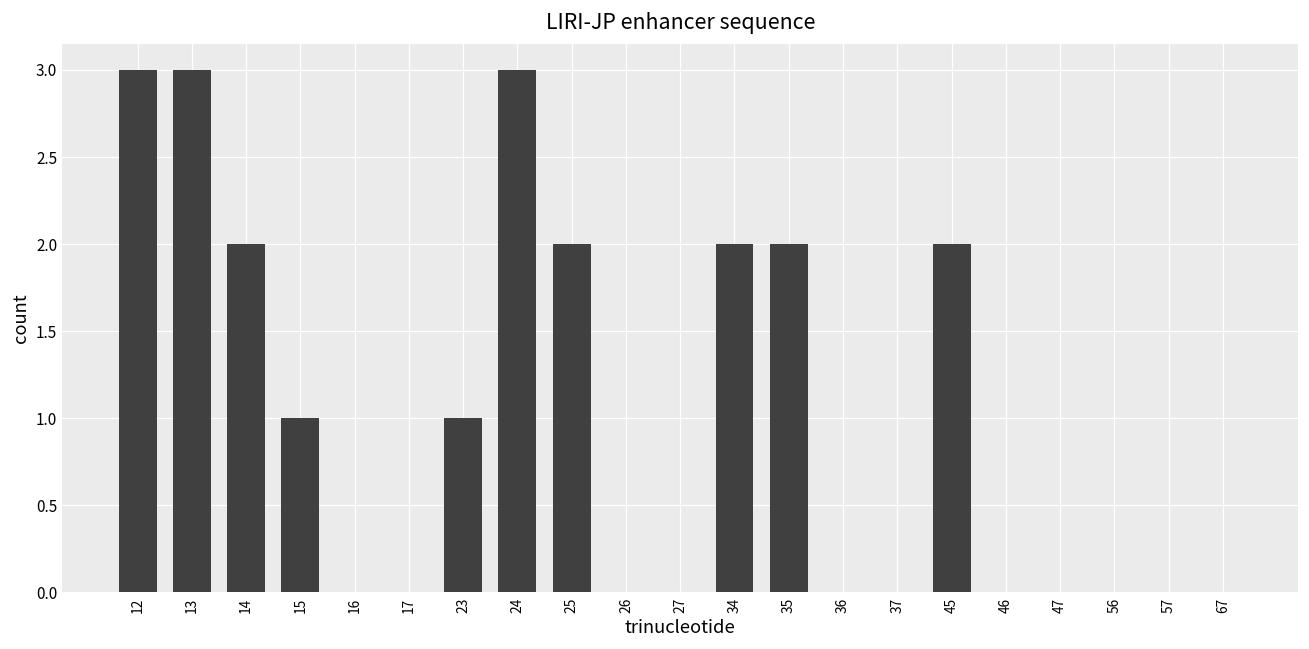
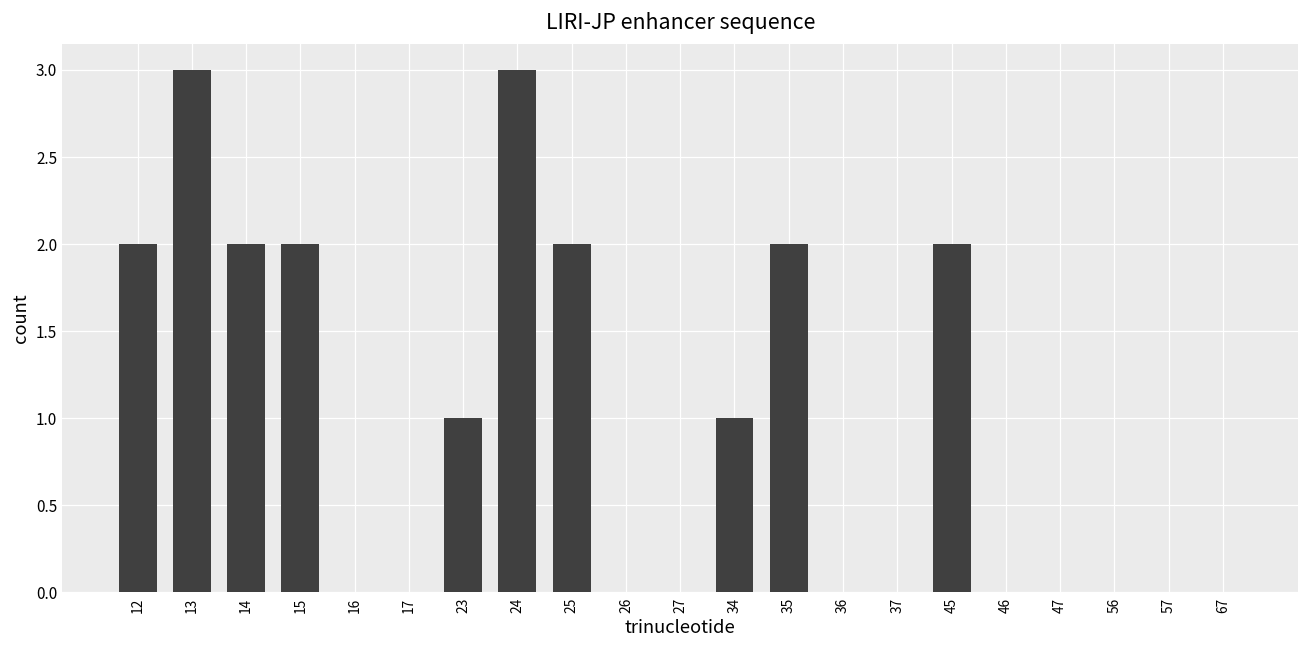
12: 3 -> 2
15: 1 -> 2
34: 2 -> 1
